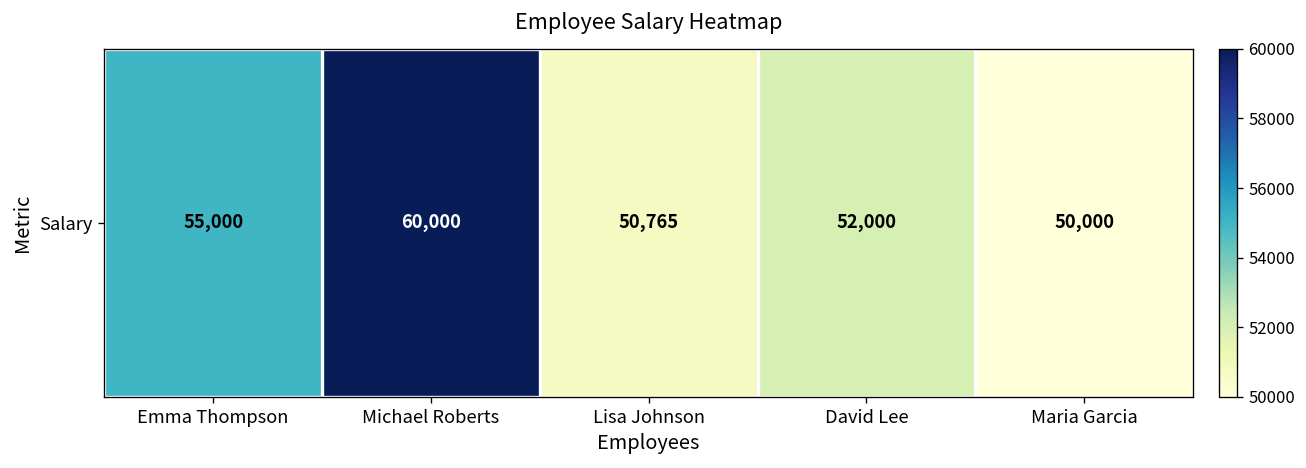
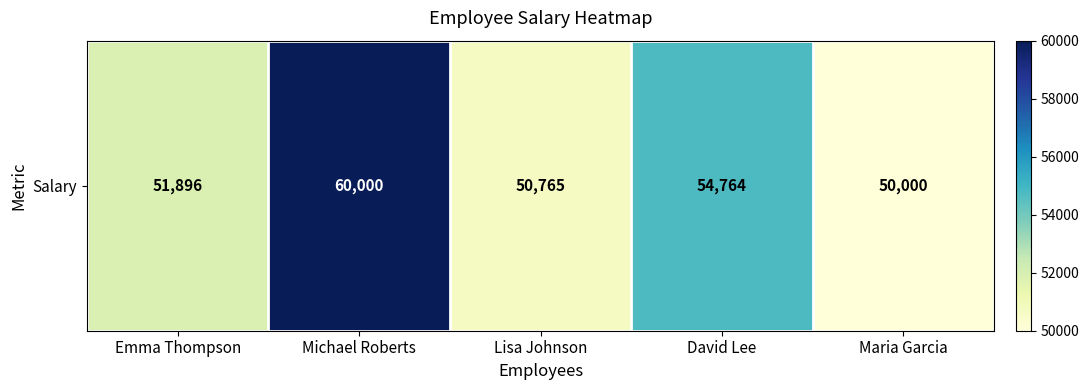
Salary, Emma Thompson: 55,000 -> 51,896
Salary, David Lee: 52,000 -> 54,764
